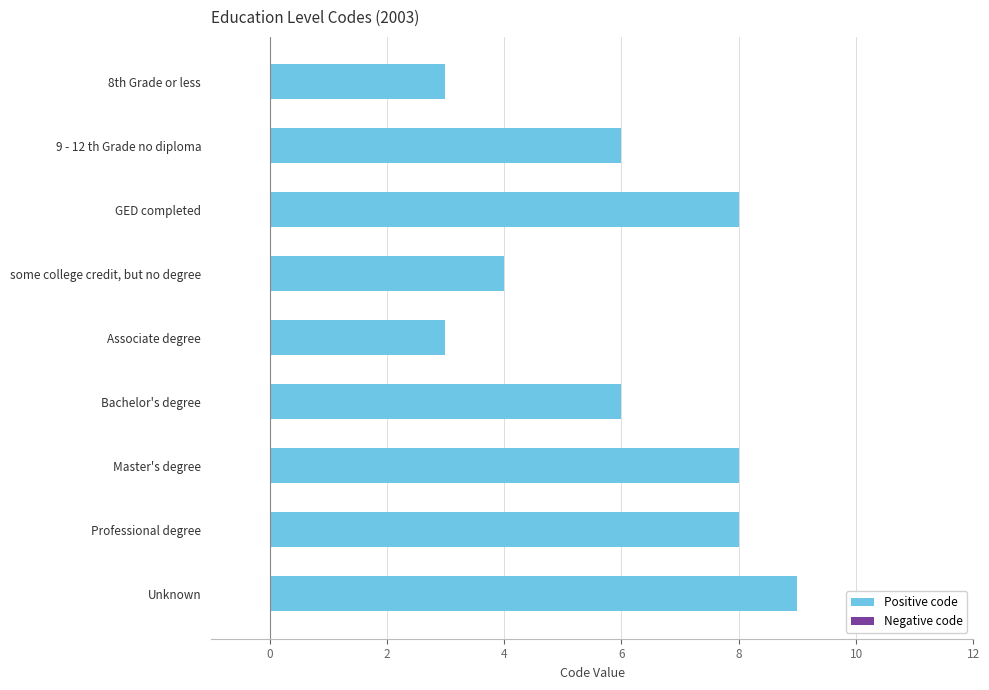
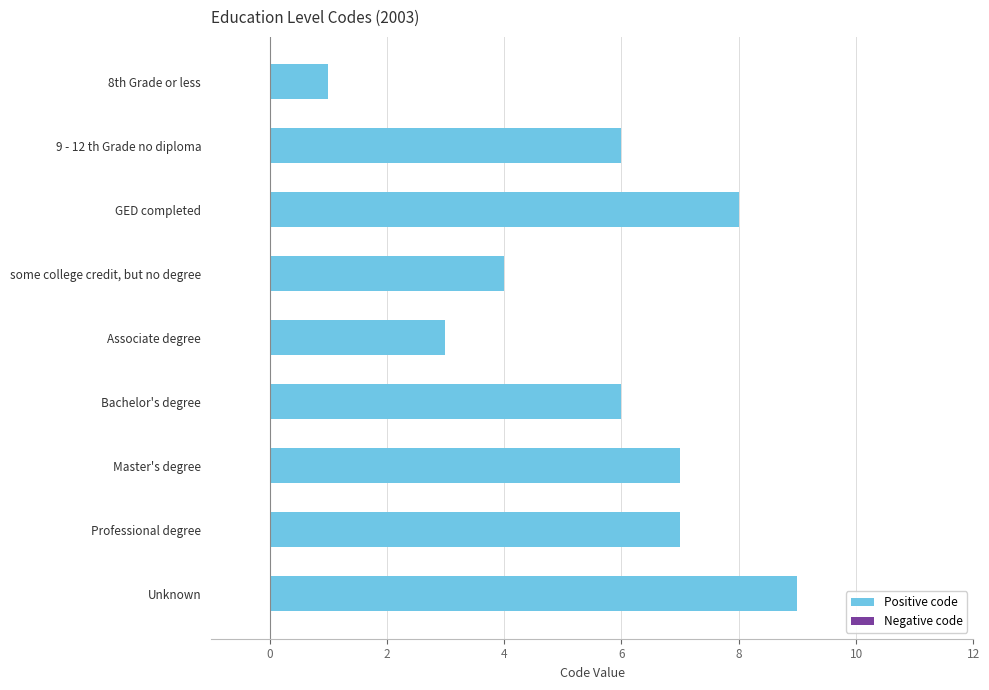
Positive code, 8th Grade or less: 3 -> 1
Positive code, Master's degree: 8 -> 7
Positive code, Professional degree: 8 -> 7
